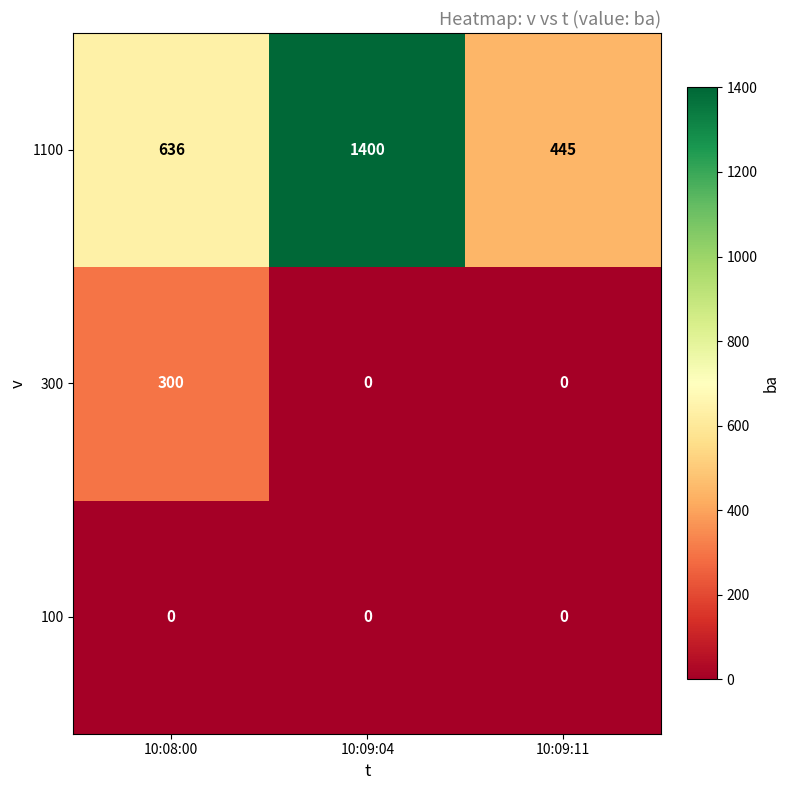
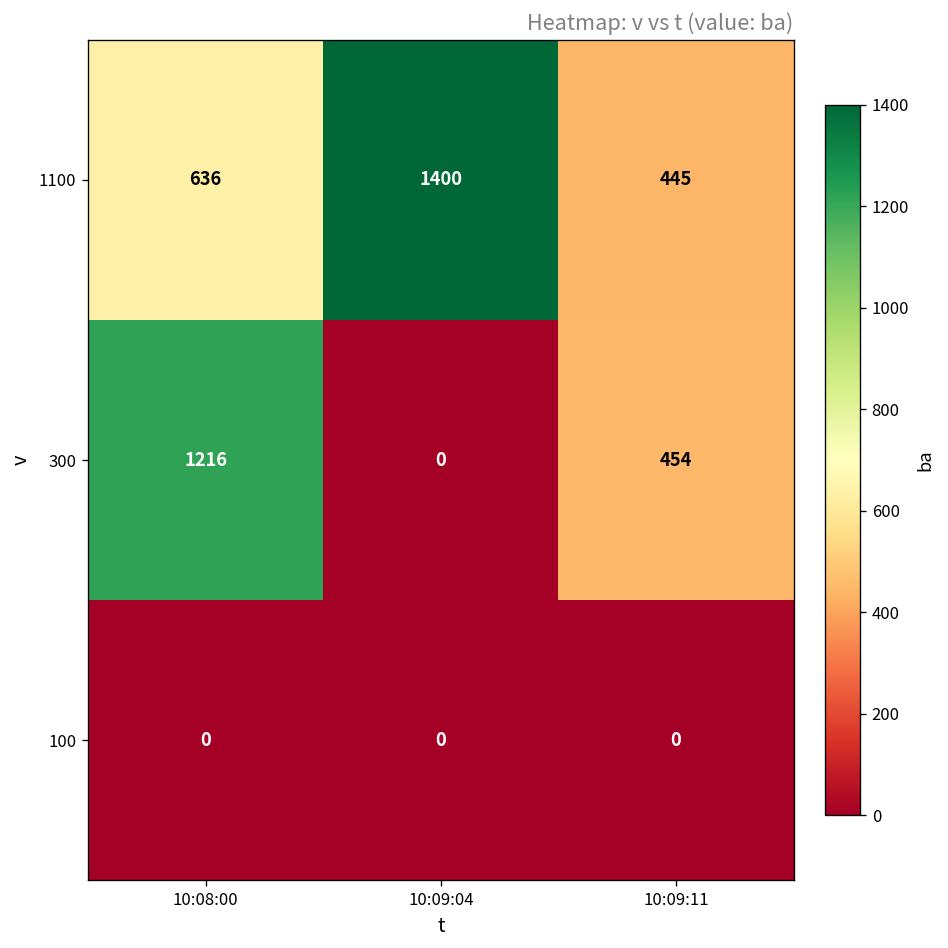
300, 10:08:00: 300 -> 1216
300, 10:09:11: 0 -> 454
